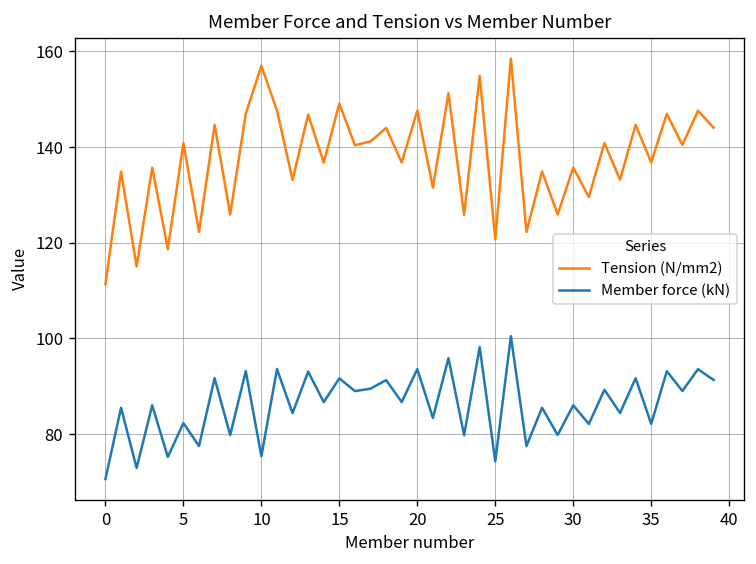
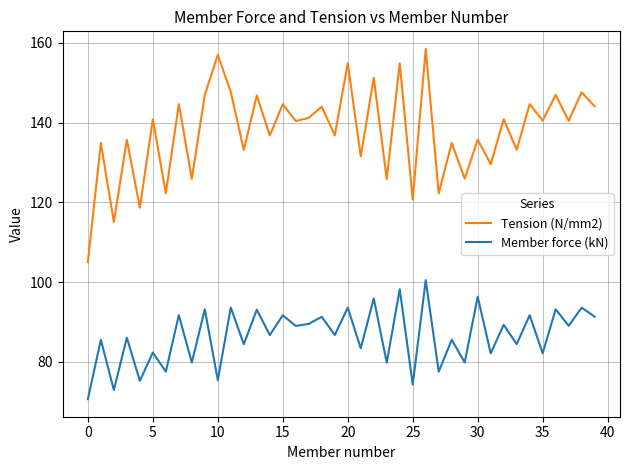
Tension (N/mm2), 0: 111 -> 105
Tension (N/mm2), 15: 149 -> 145
Tension (N/mm2), 20: 148 -> 155
Member force (kN), 30: 86 -> 96
Tension (N/mm2), 35: 137 -> 140
